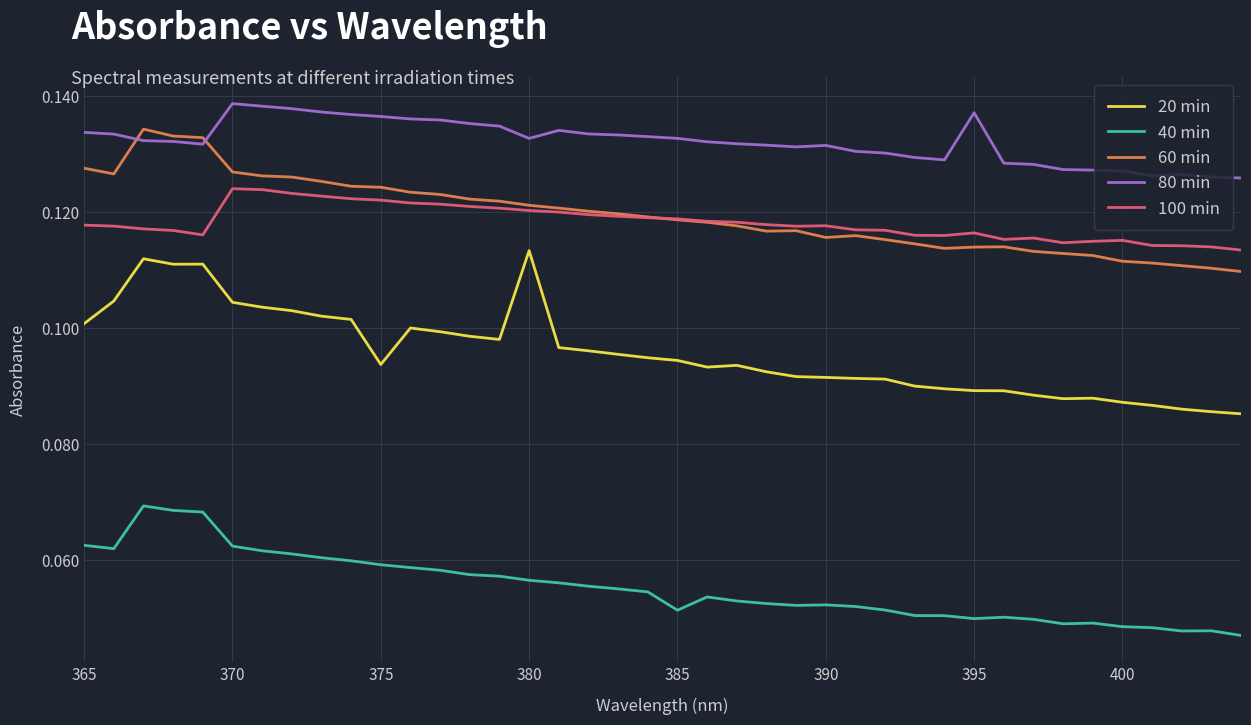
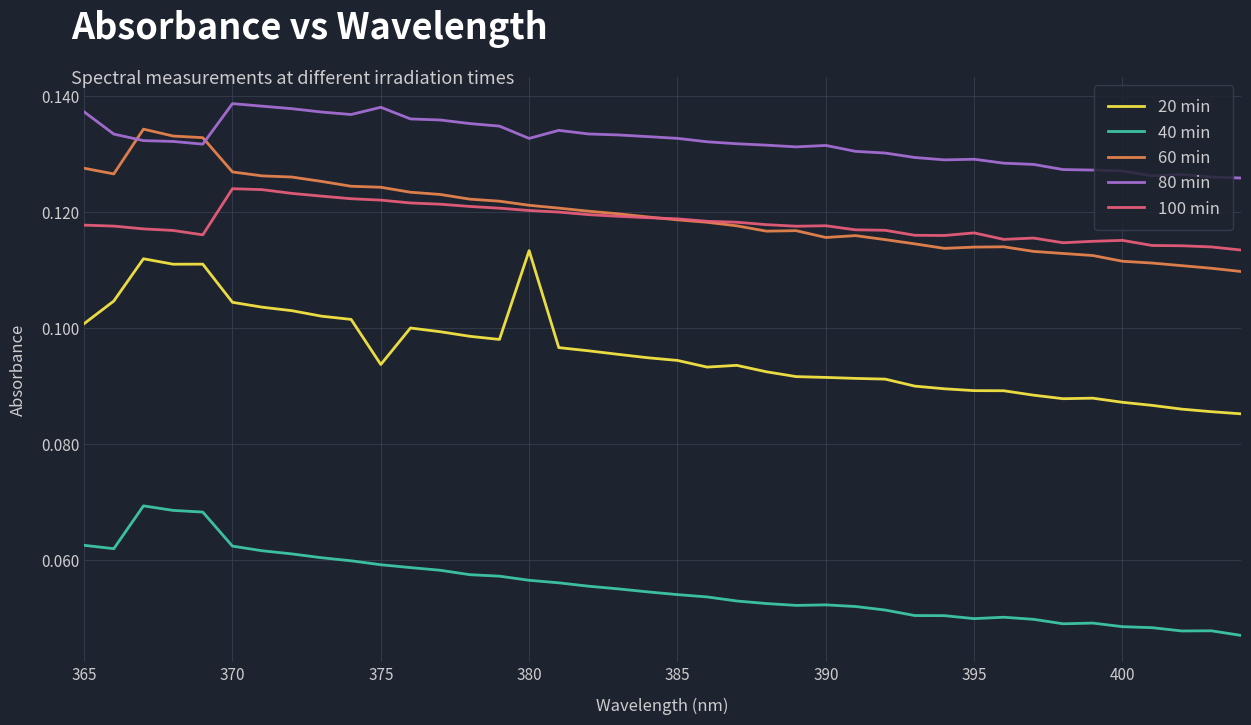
80 min, 365: 0.134 -> 0.137
80 min, 375: 0.136 -> 0.138
40 min, 385: 0.051 -> 0.054
80 min, 395: 0.137 -> 0.129
